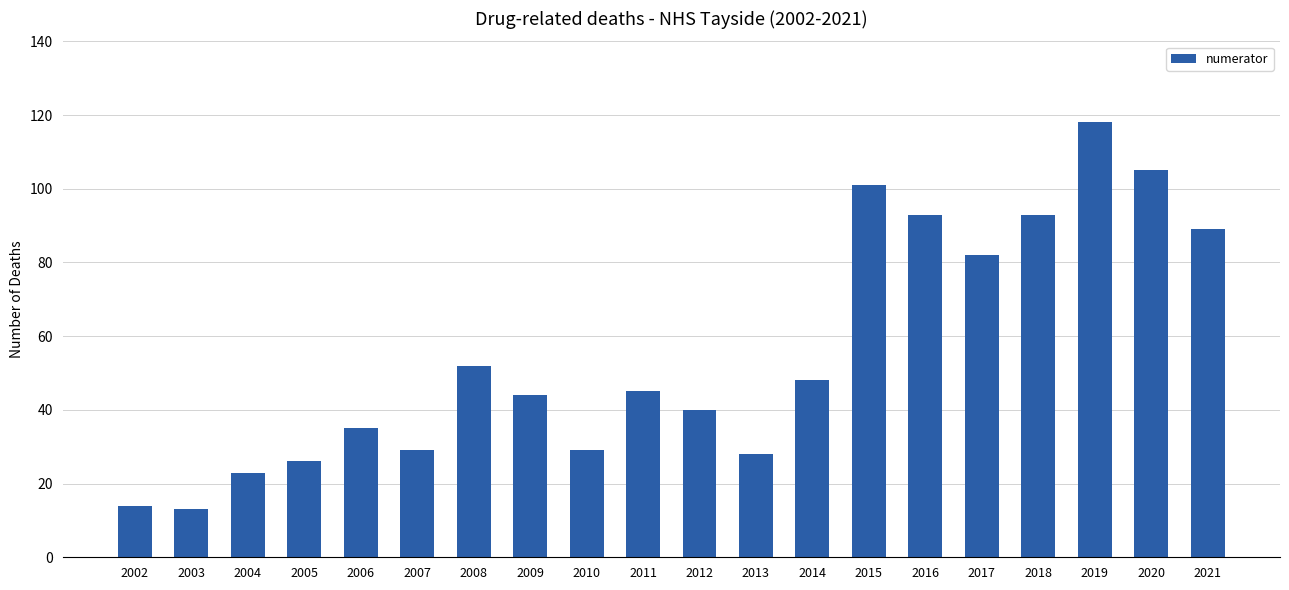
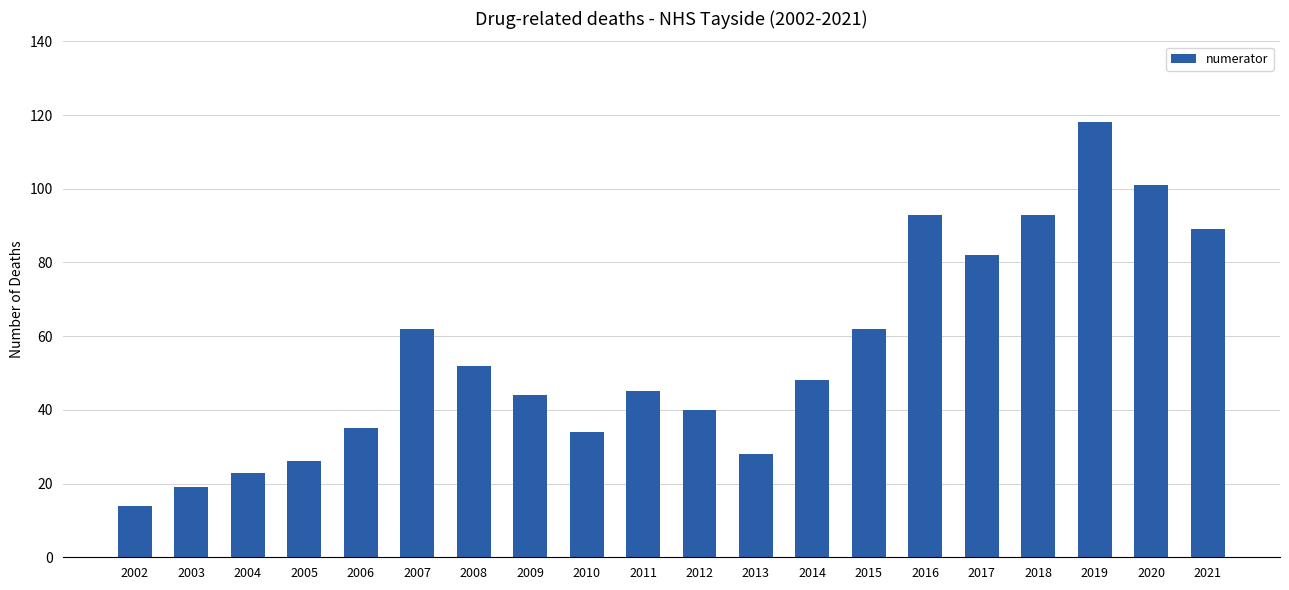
2003: 13 -> 19
2007: 29 -> 62
2010: 29 -> 34
2015: 101 -> 62
2020: 105 -> 101
